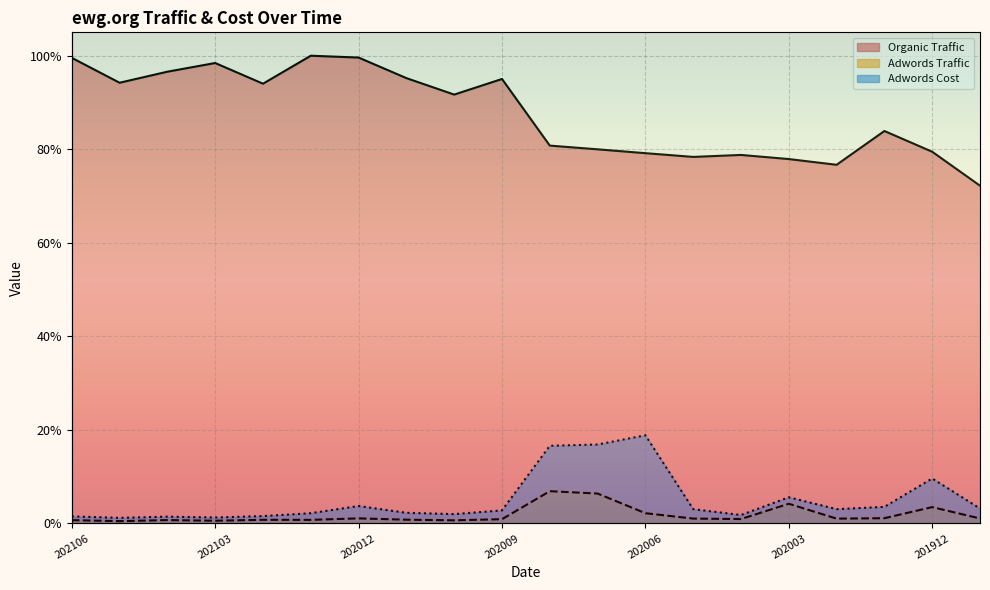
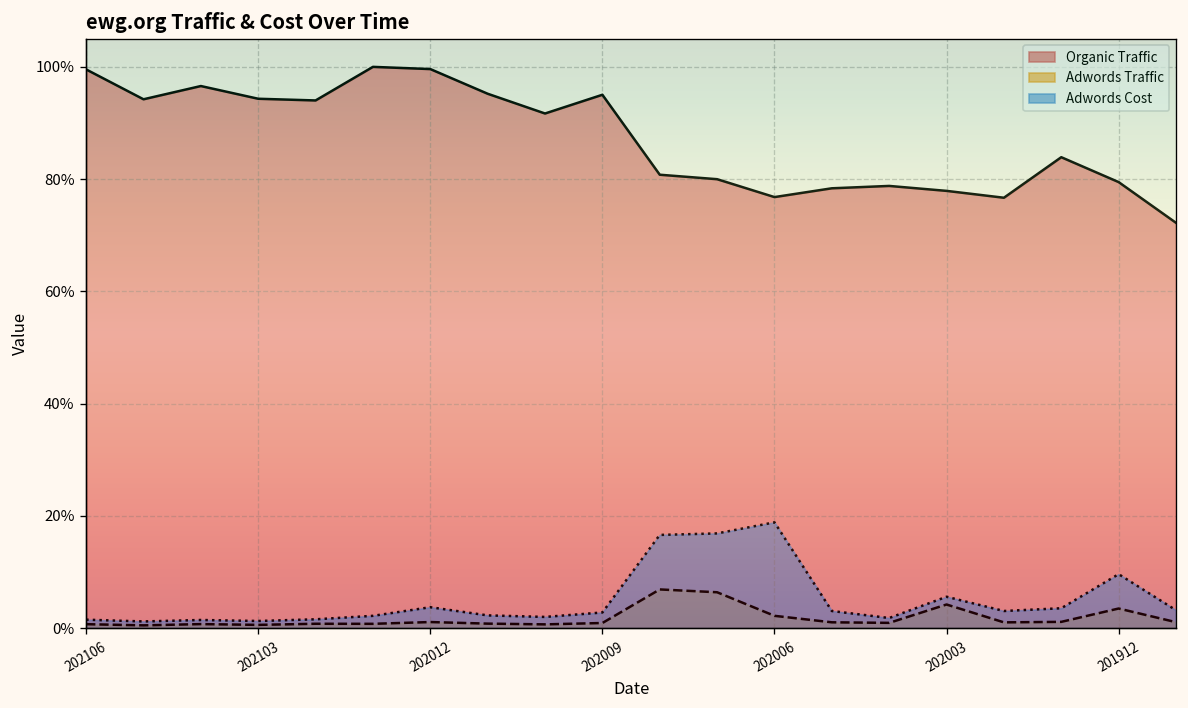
Organic Traffic, 202103: 98% -> 94%
Organic Traffic, 202006: 79% -> 77%
